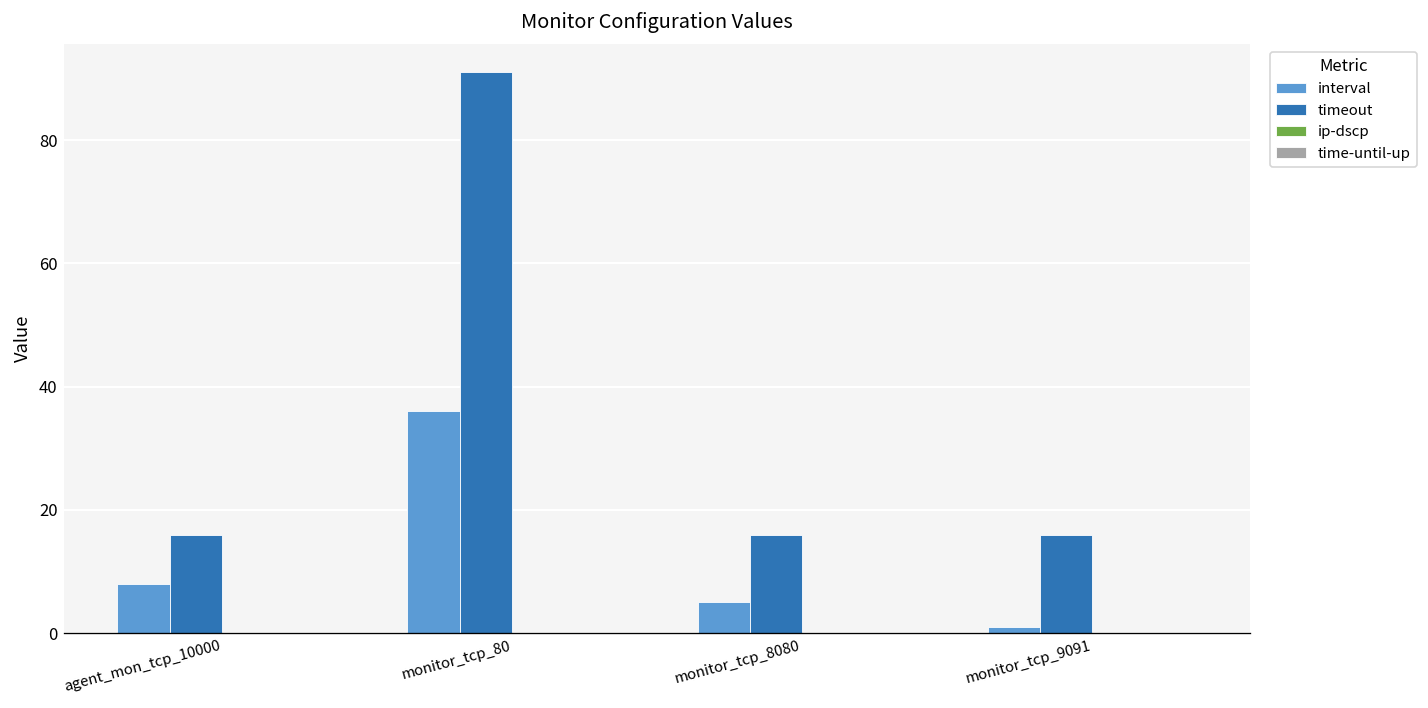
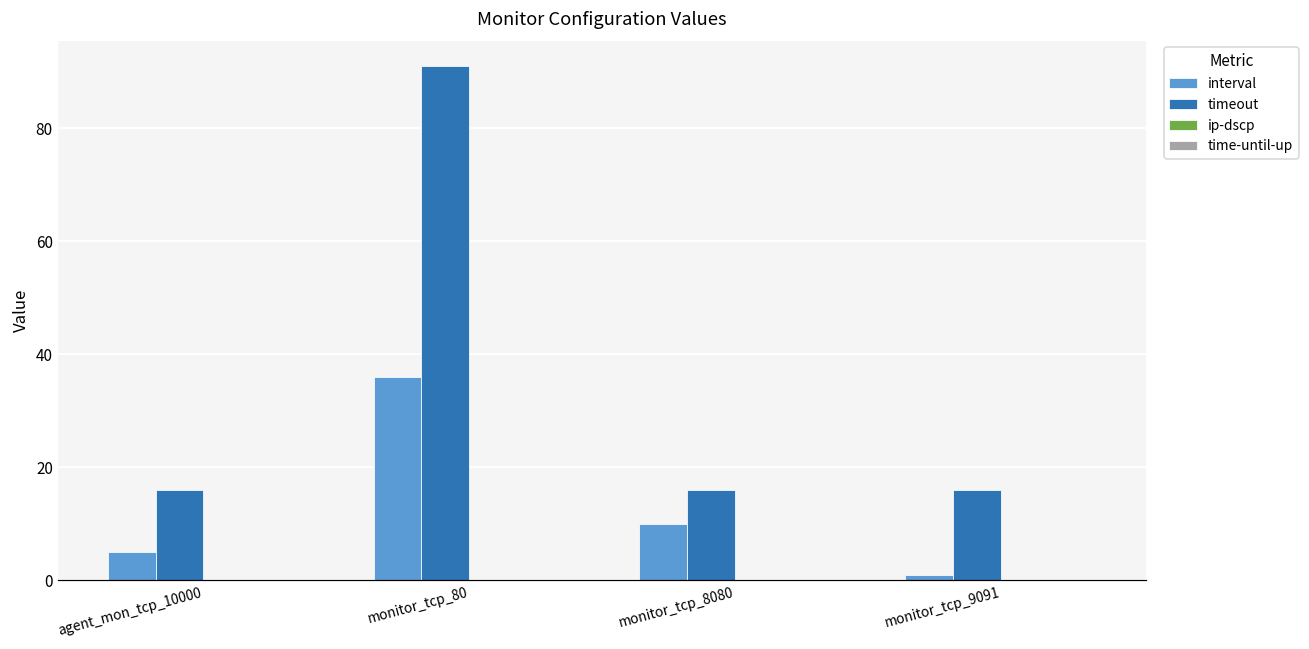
interval, agent_mon_tcp_10000: 8 -> 5
interval, monitor_tcp_8080: 5 -> 10
